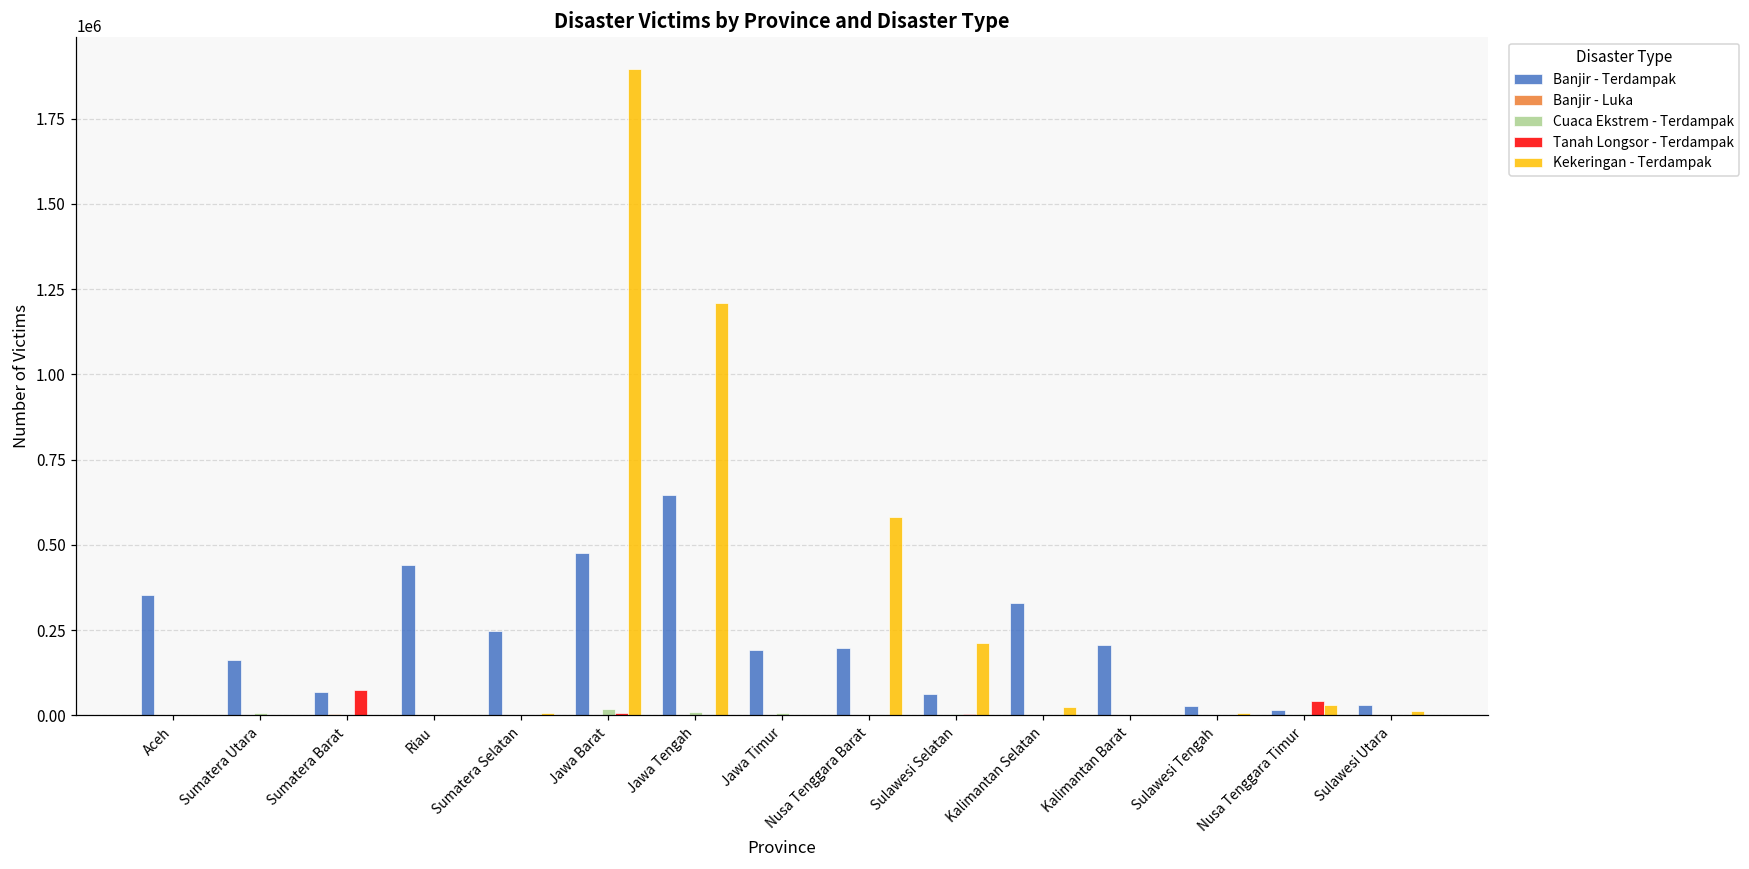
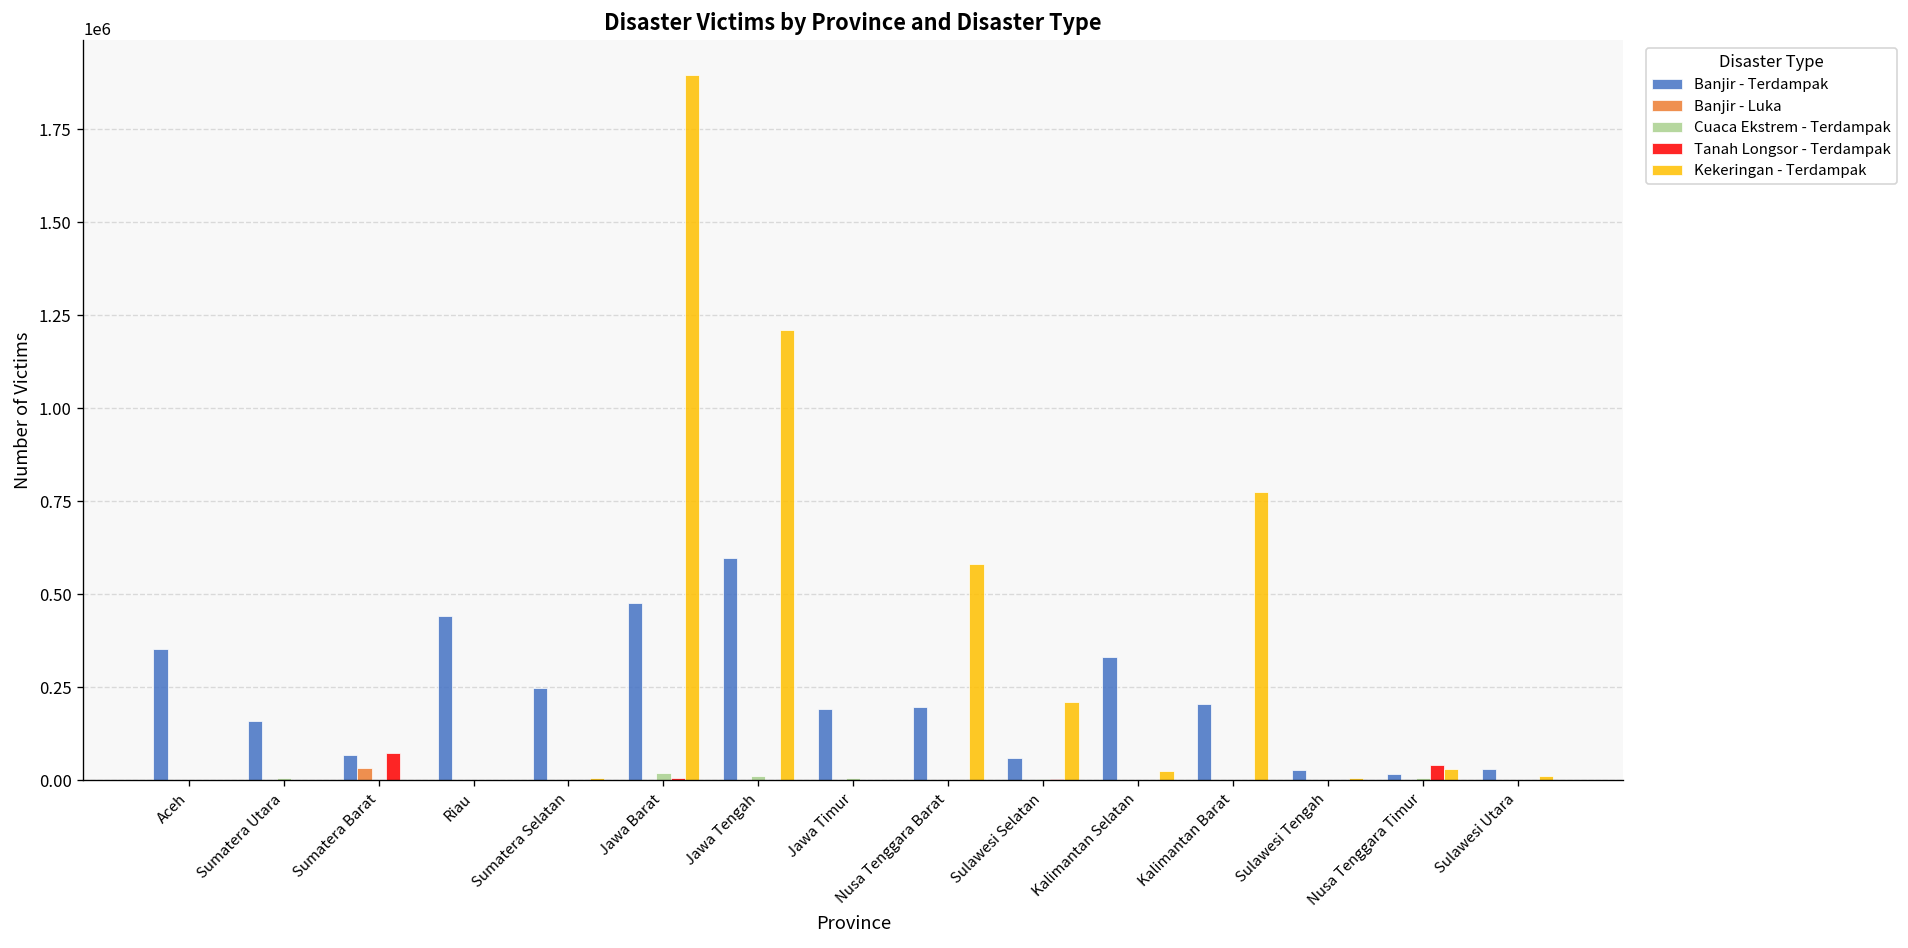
Banjir - Luka, Sumatera Barat: 0 -> 30000
Banjir - Terdampak, Jawa Tengah: 650000 -> 600000
Kekeringan - Terdampak, Kalimantan Barat: 0 -> 780000
